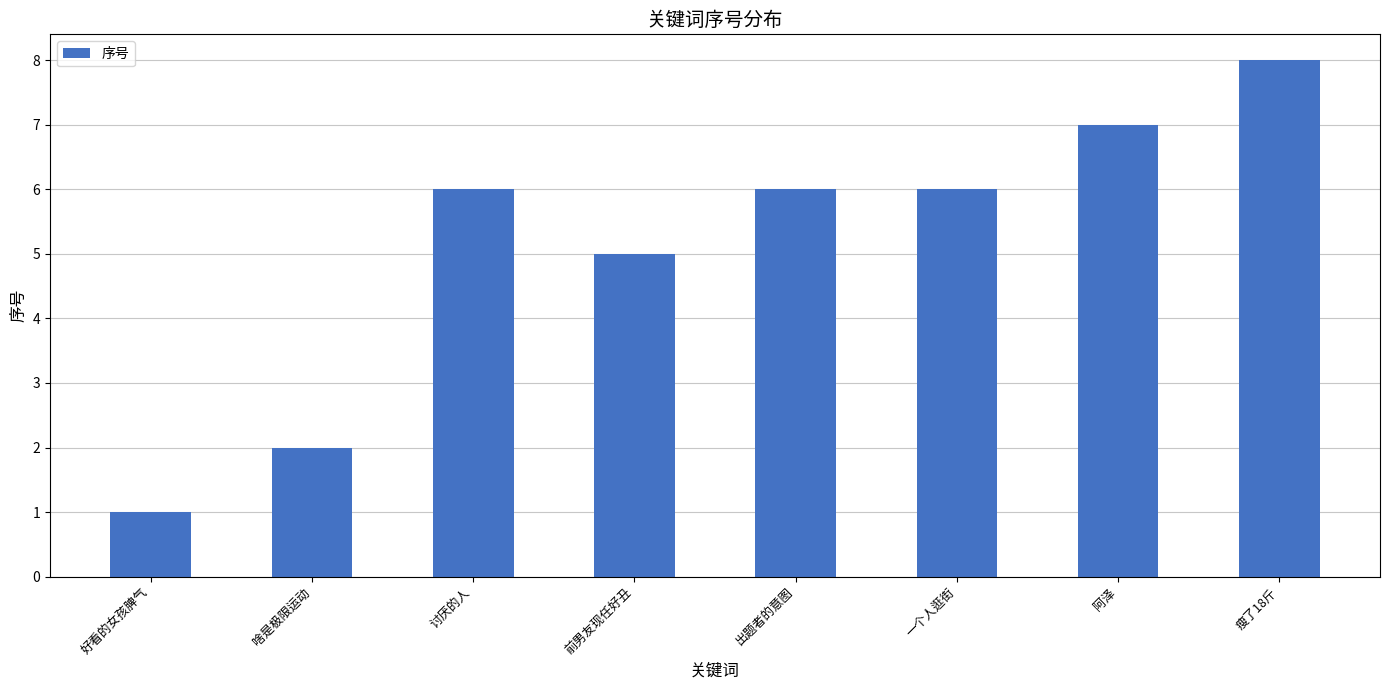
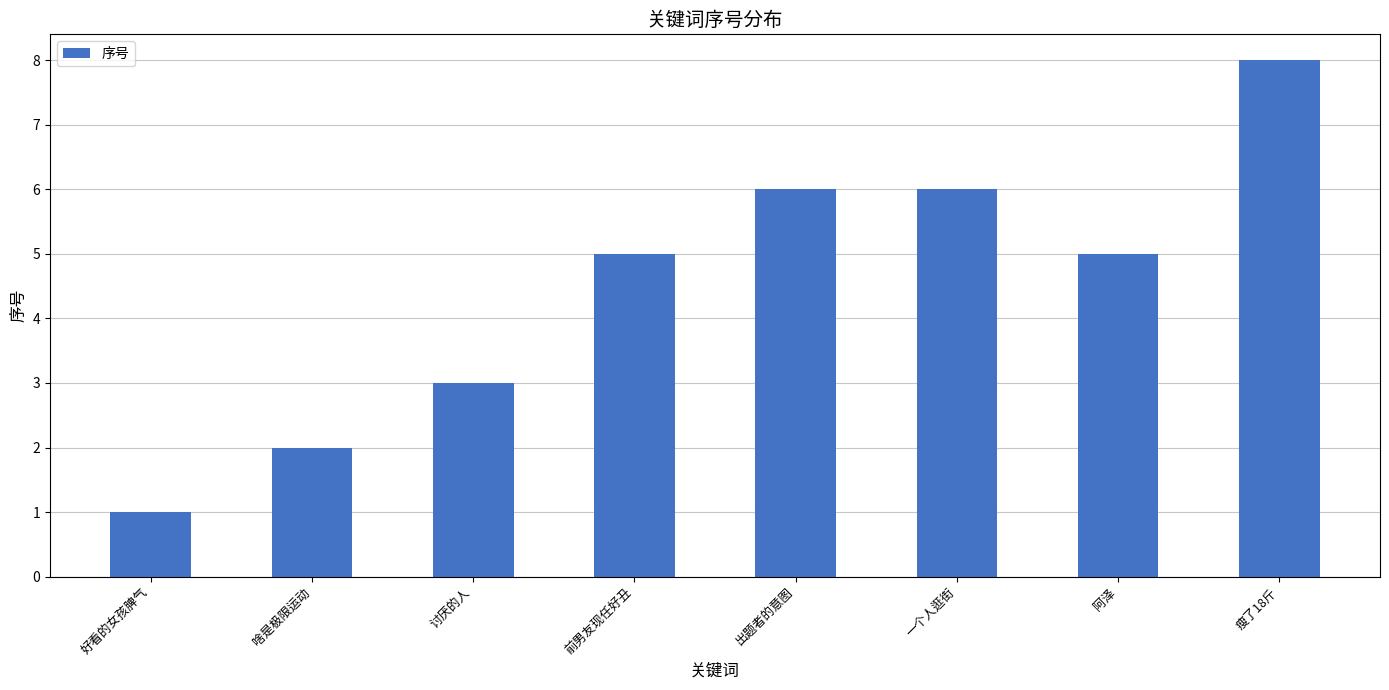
讨厌的人: 6 -> 3
阿泽: 7 -> 5
